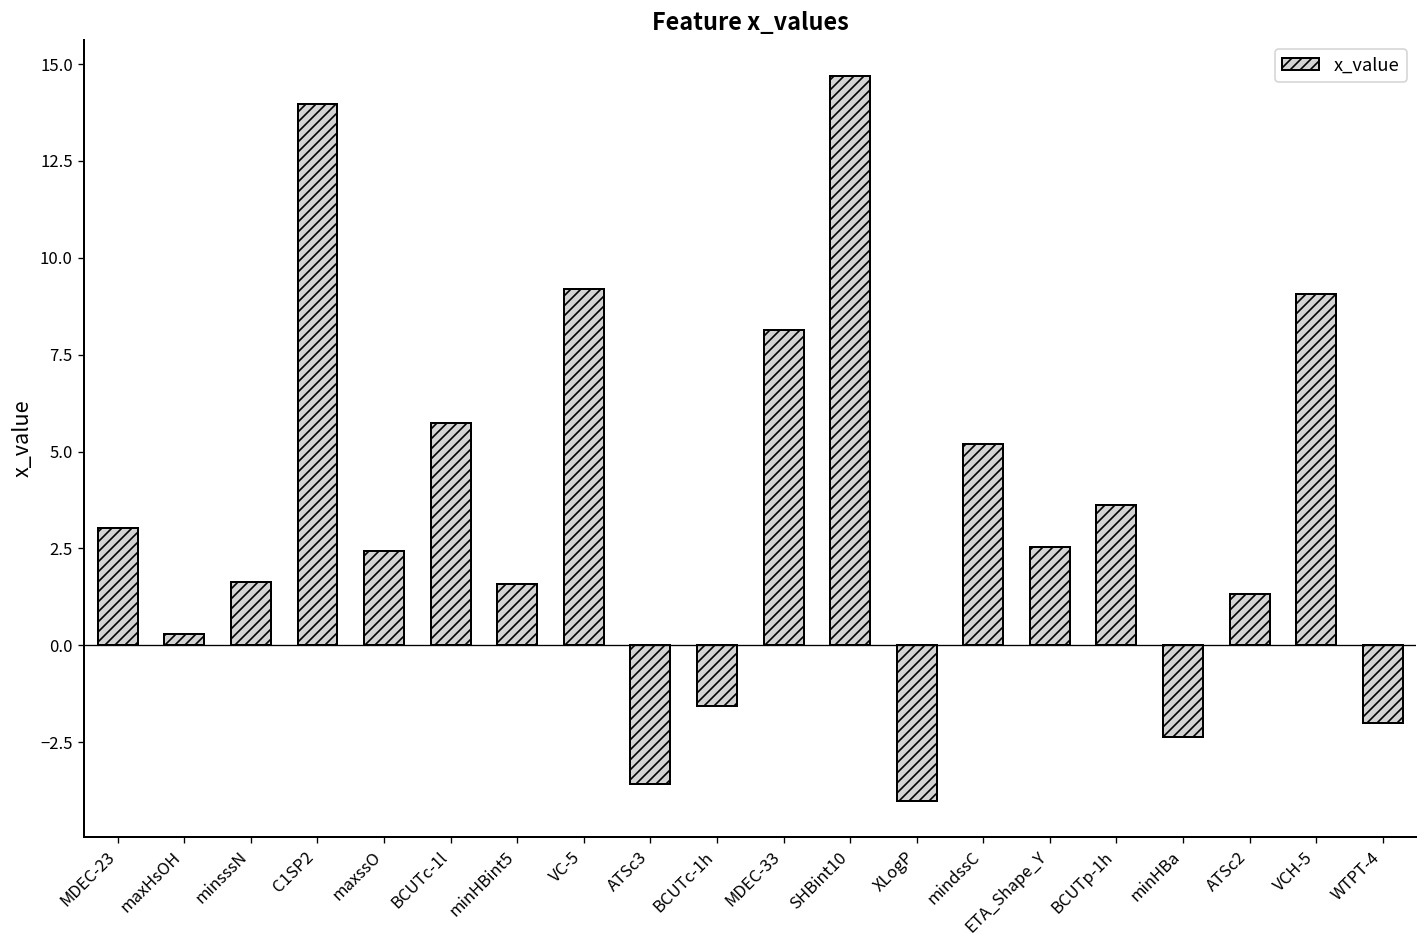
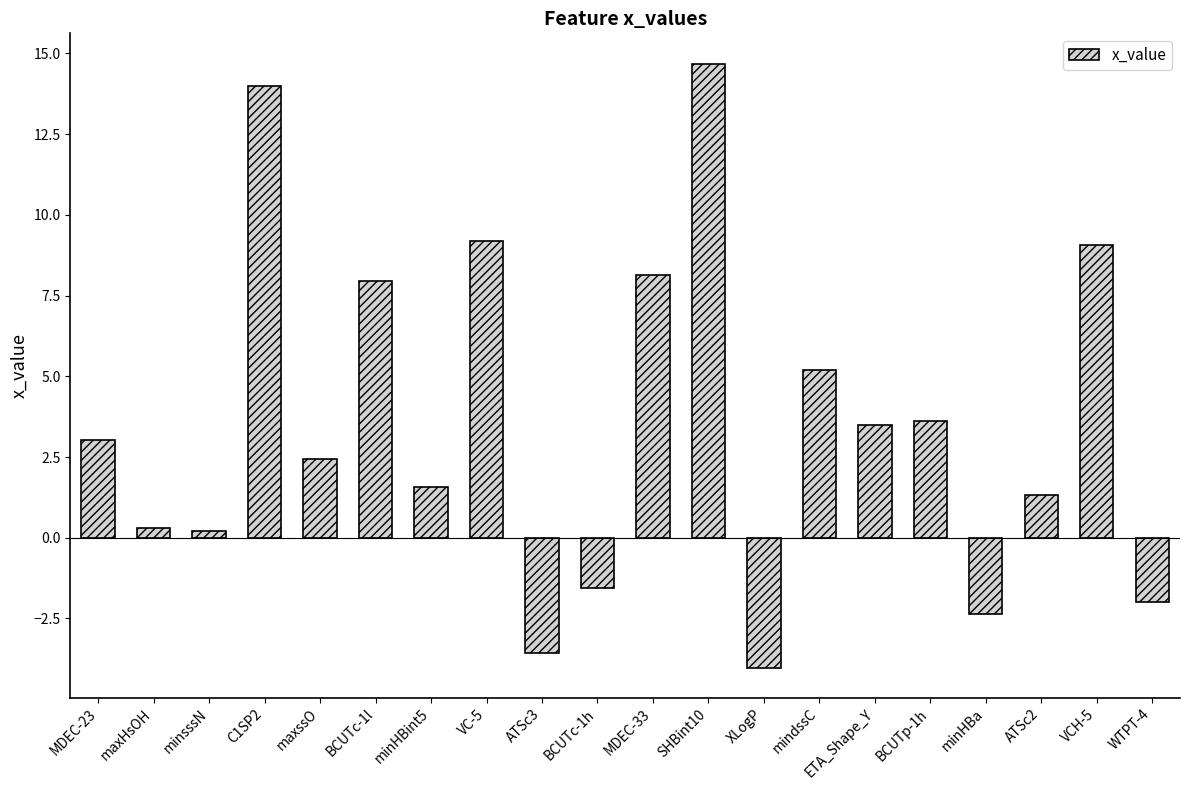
minsssN: 1.6 -> 0.2
BCUTc-1l: 5.7 -> 8.0
ETA_Shape_Y: 2.5 -> 3.5
